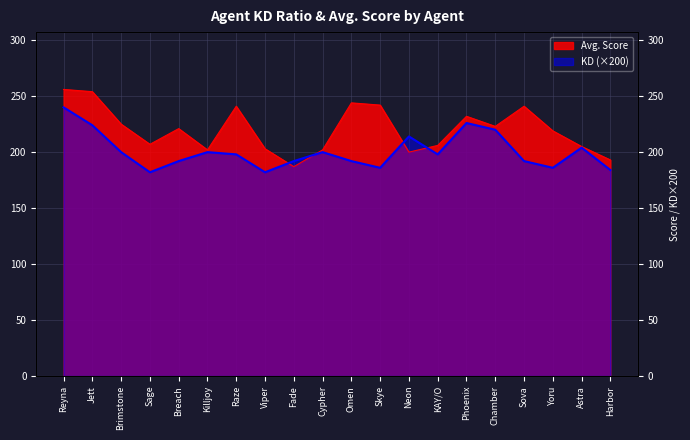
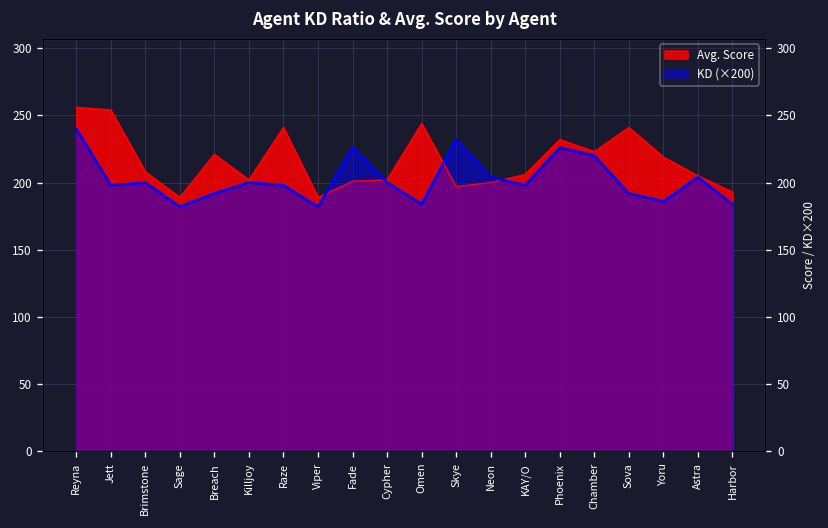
KD (×200), Jett: 224 -> 198
Avg. Score, Brimstone: 225 -> 208
Avg. Score, Sage: 207 -> 189
Avg. Score, Viper: 203 -> 189
Avg. Score, Fade: 187 -> 201
KD (×200), Fade: 192 -> 226
KD (×200), Omen: 192 -> 184
Avg. Score, Skye: 242 -> 197
KD (×200), Skye: 186 -> 232
KD (×200), Neon: 214 -> 204
